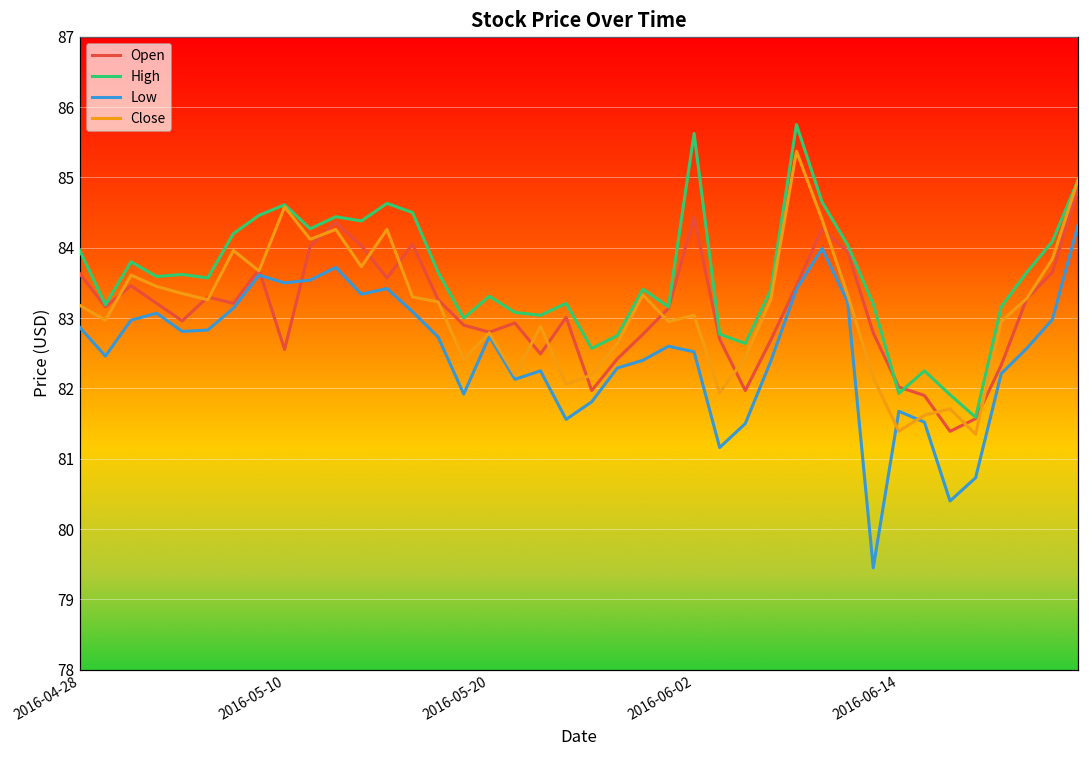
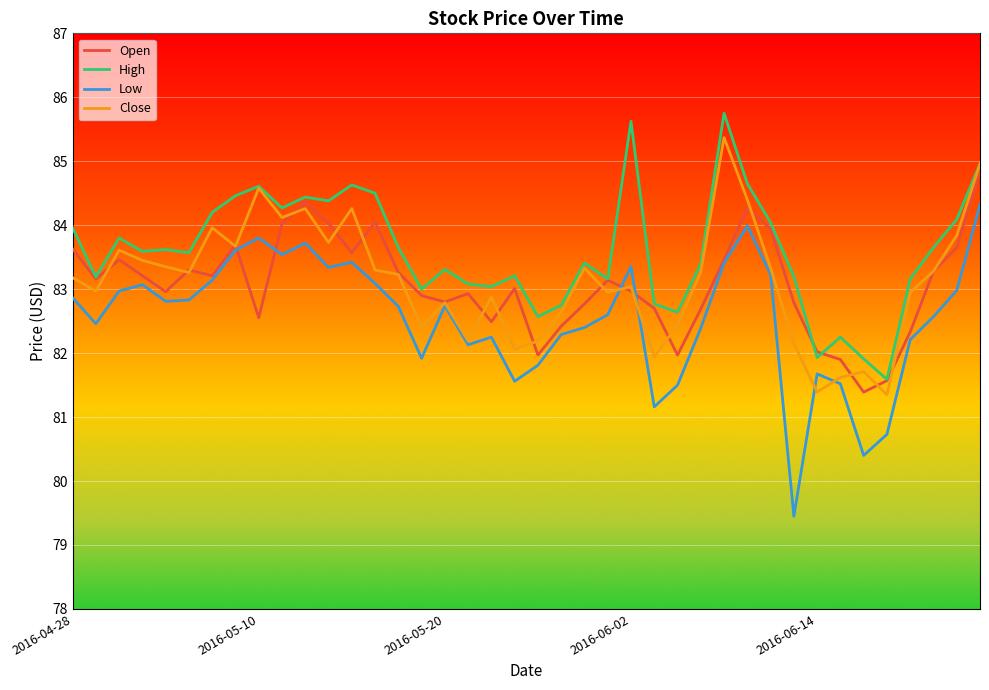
Low, 2016-05-10: 83.5 -> 83.8
Open, 2016-06-02: 84.4 -> 83.0
Low, 2016-06-02: 82.5 -> 83.4
